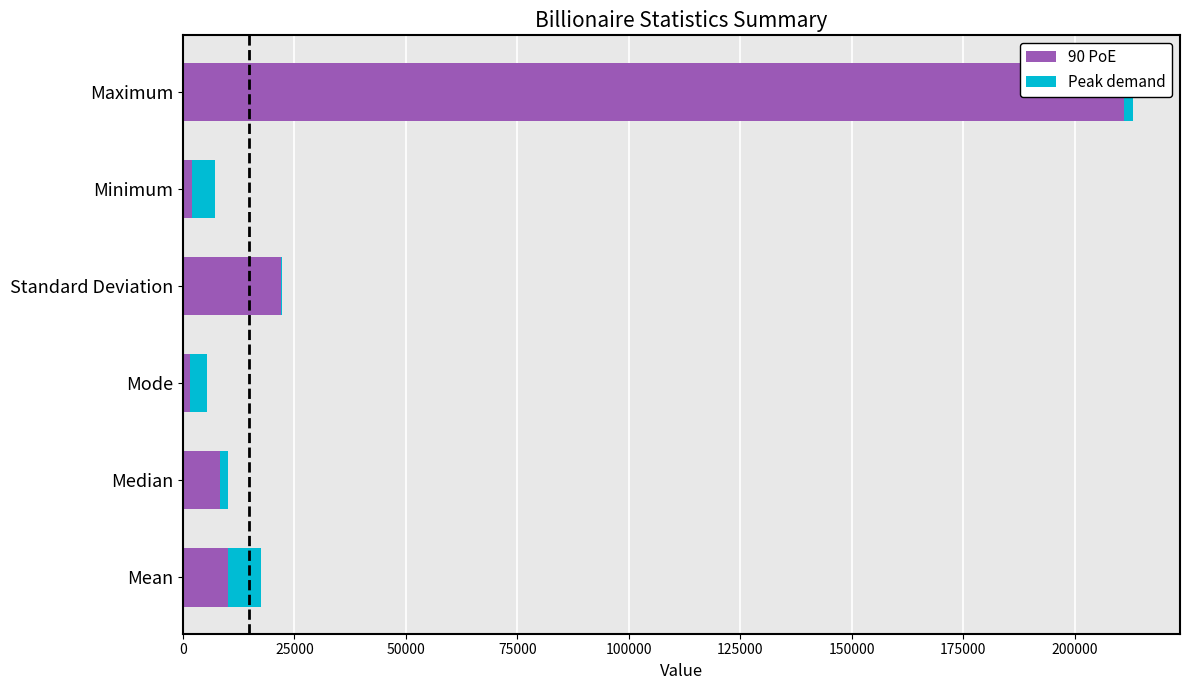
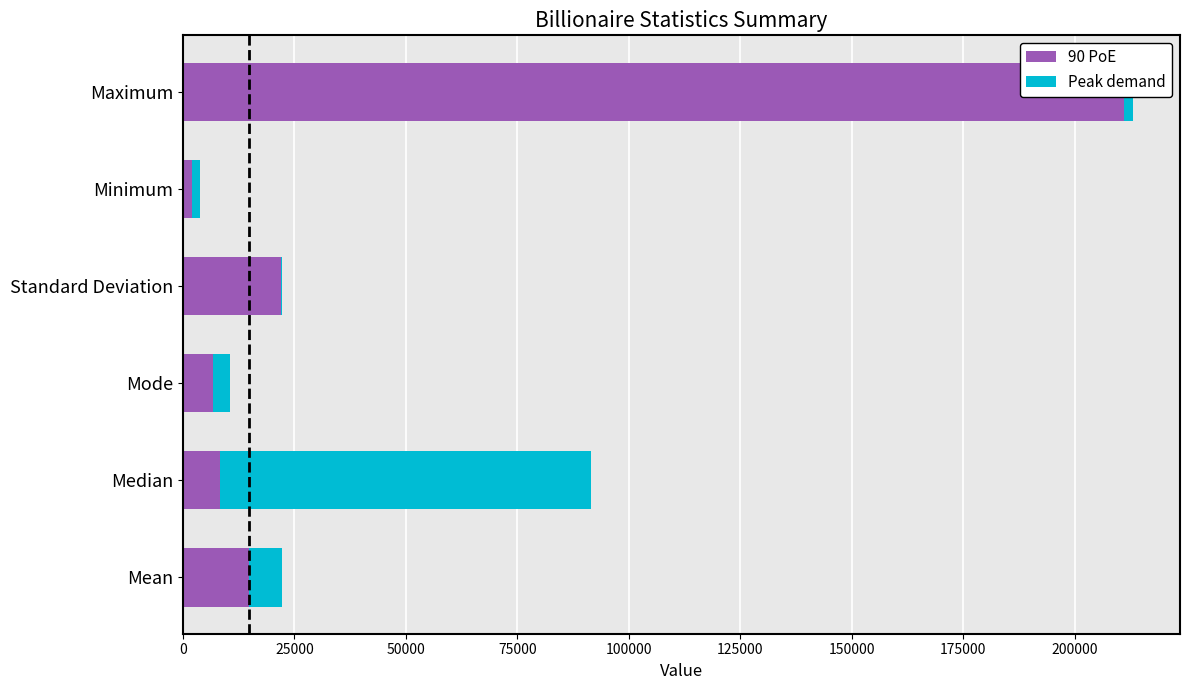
Peak demand, Minimum: 5000 -> 2000
90 PoE, Mode: 2000 -> 7000
Peak demand, Median: 2000 -> 83000
90 PoE, Mean: 10000 -> 15000
